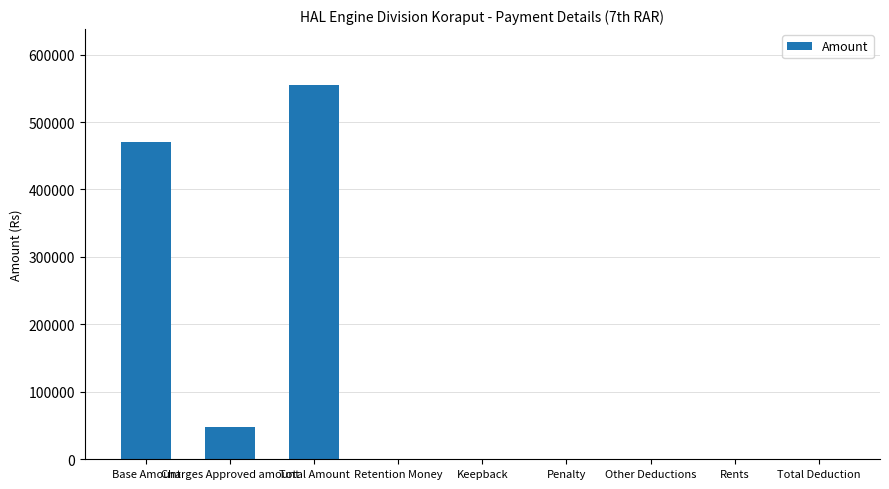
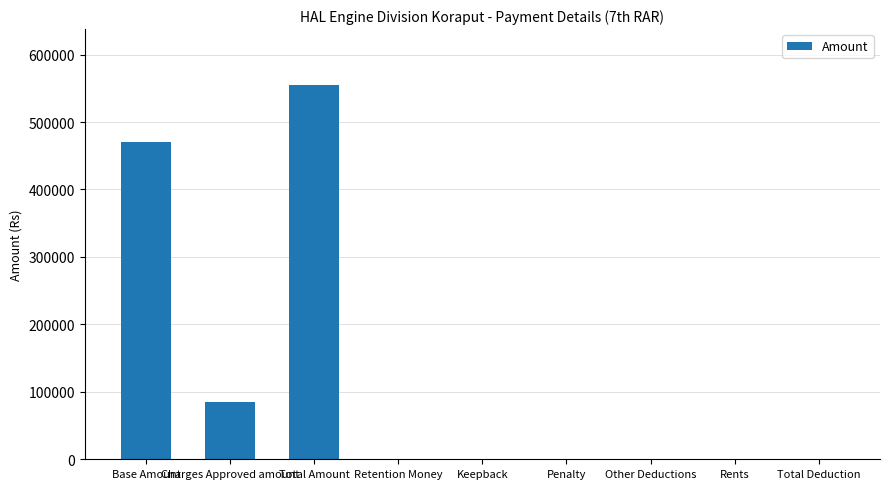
Charges Approved amount: 50000 -> 80000
